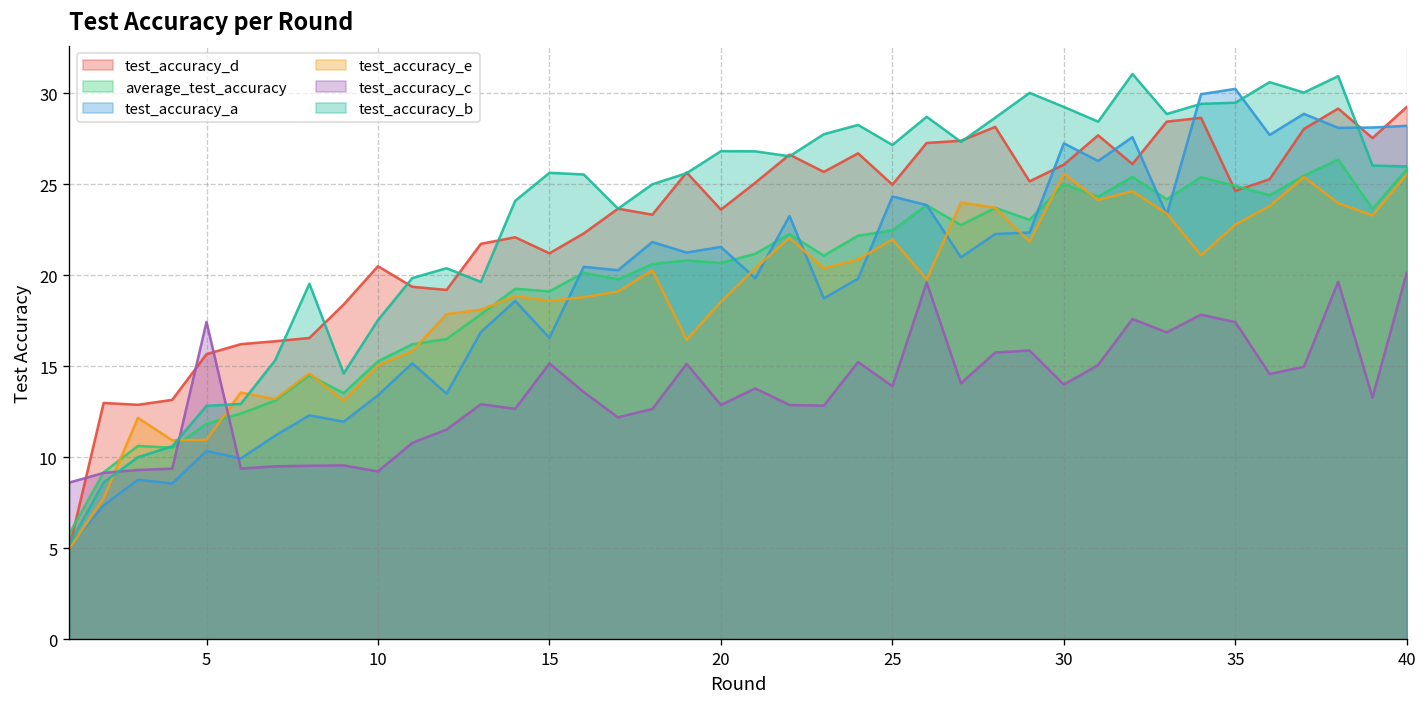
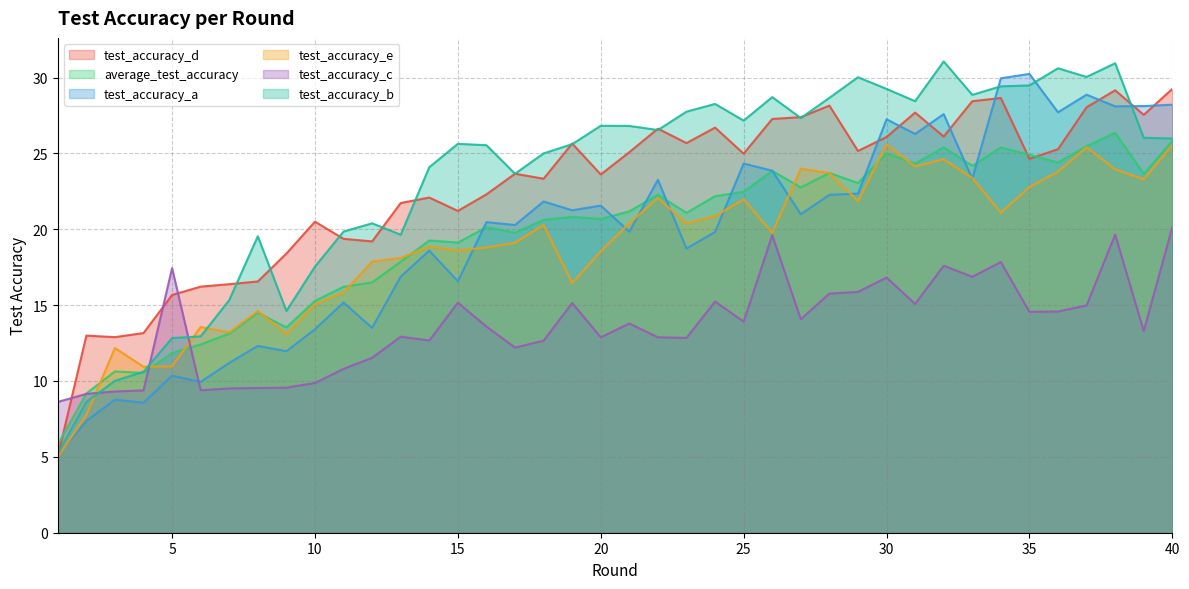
test_accuracy_c, 10: 9.2 -> 9.9
test_accuracy_c, 30: 14.0 -> 16.8
test_accuracy_c, 35: 17.4 -> 14.6
